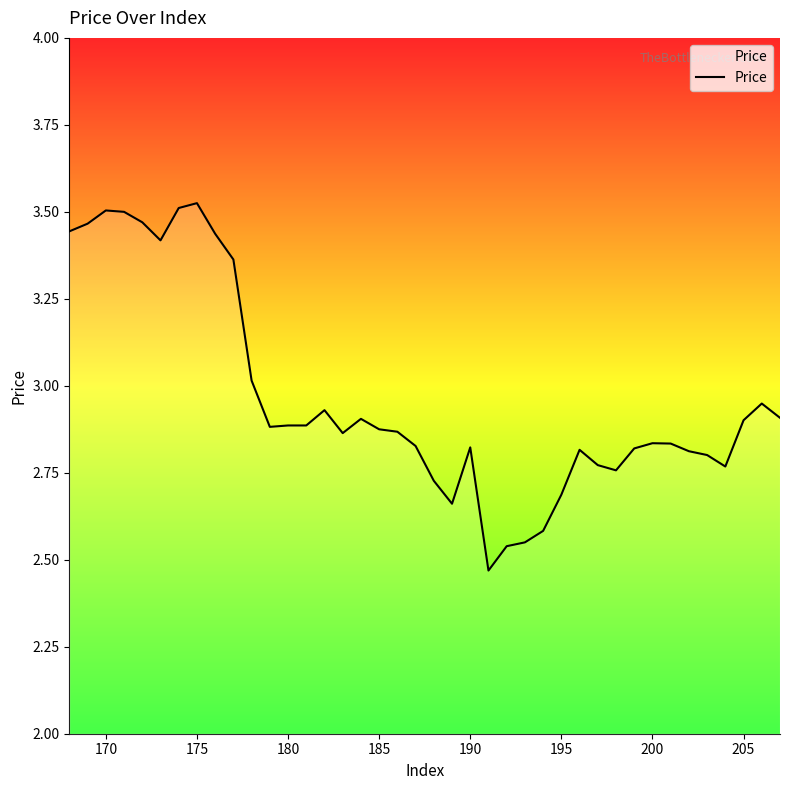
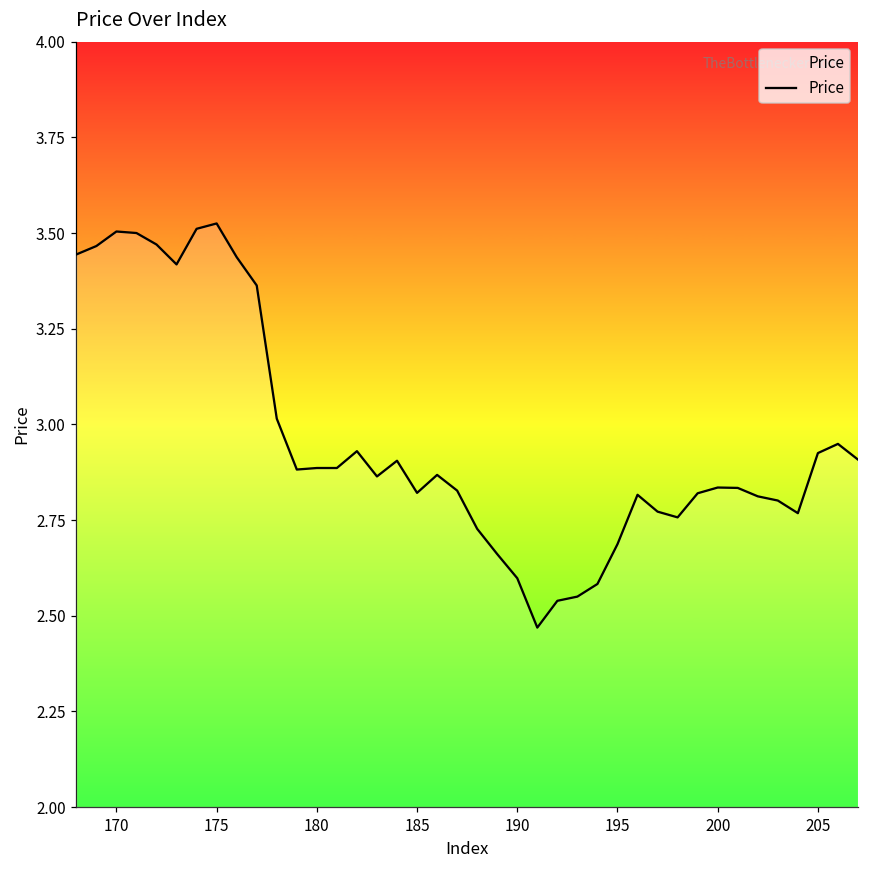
185: 2.88 -> 2.82
190: 2.82 -> 2.60
205: 2.90 -> 2.93
